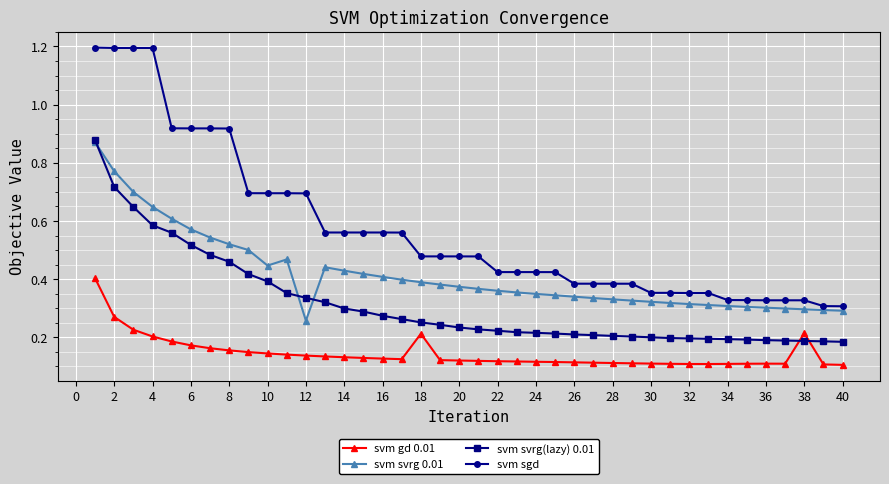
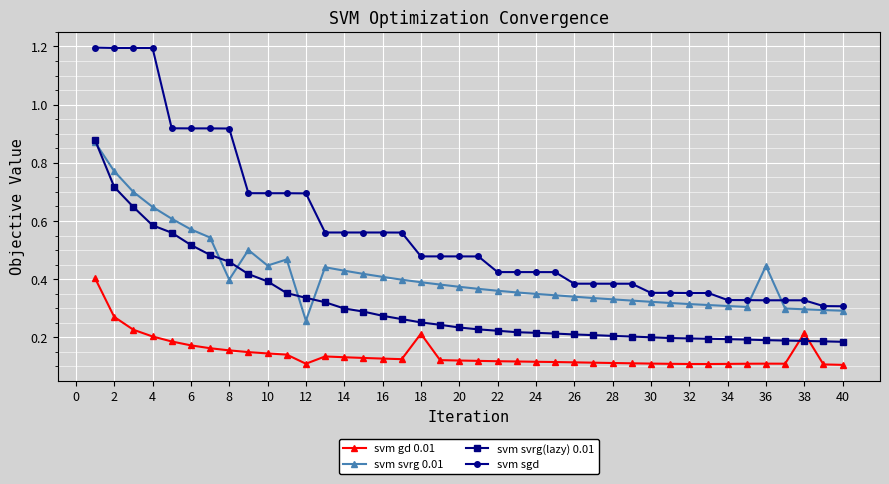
svm svrg 0.01, 8: 0.52 -> 0.40
svm gd 0.01, 12: 0.14 -> 0.11
svm svrg 0.01, 36: 0.30 -> 0.45
